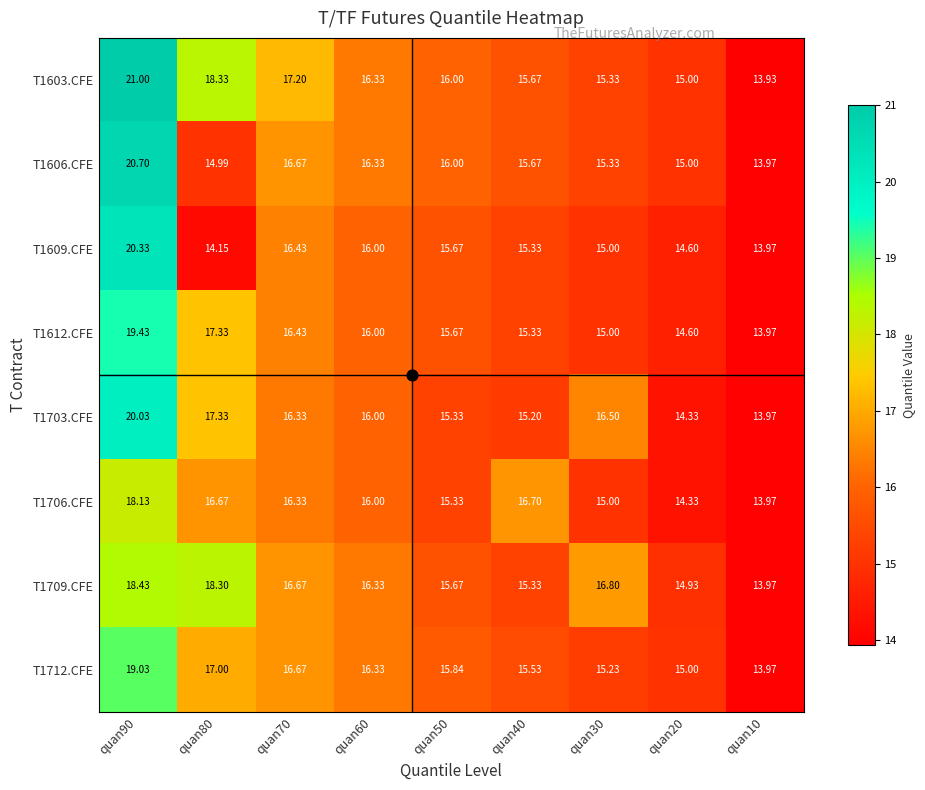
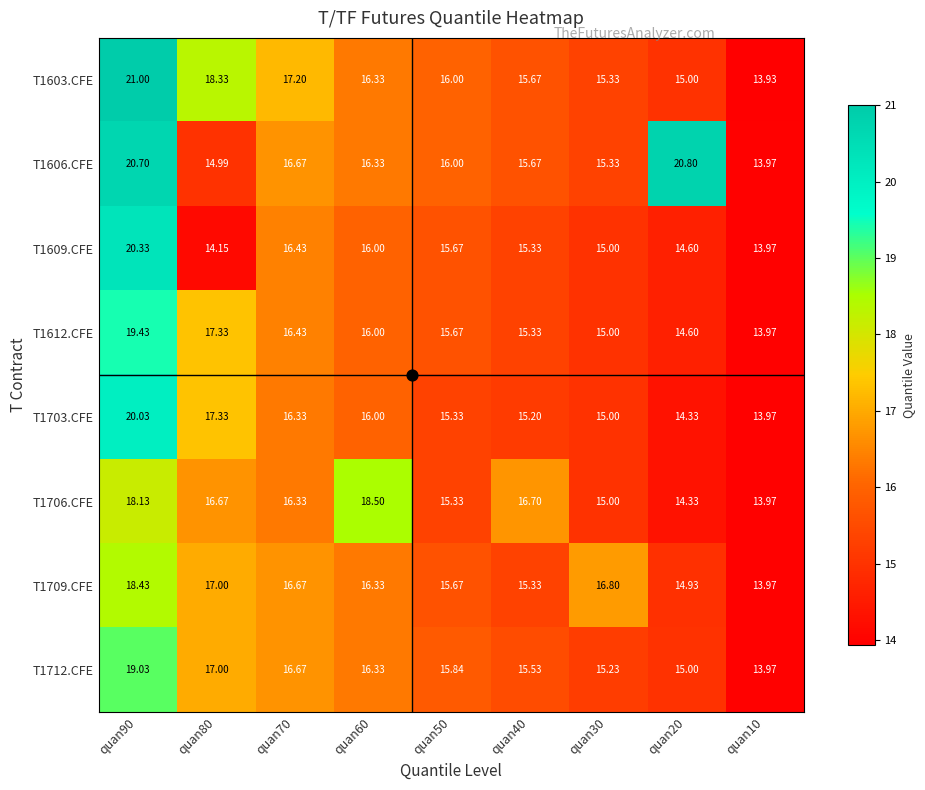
T1606.CFE, quan20: 15.00 -> 20.80
T1703.CFE, quan30: 16.50 -> 15.00
T1706.CFE, quan60: 16.00 -> 18.50
T1709.CFE, quan80: 18.30 -> 17.00
